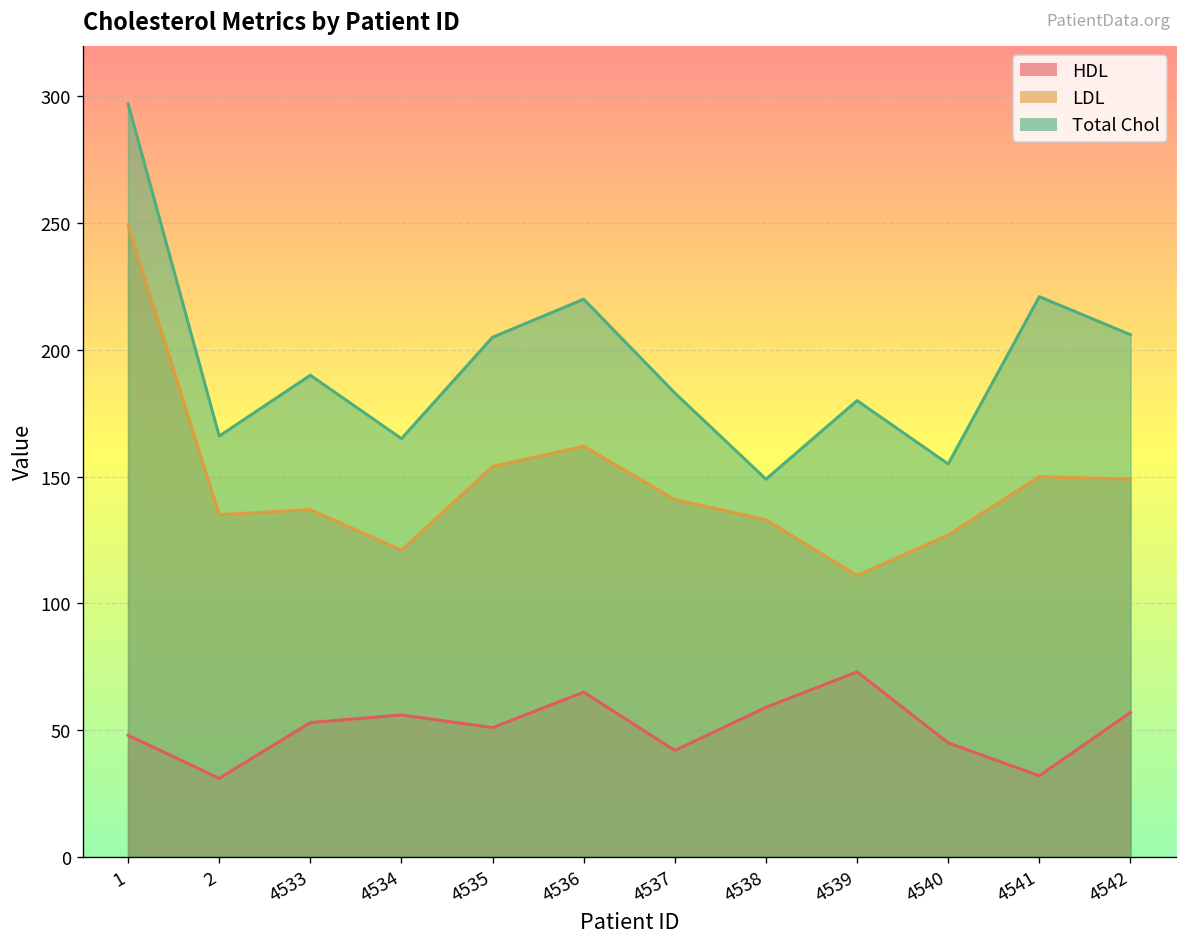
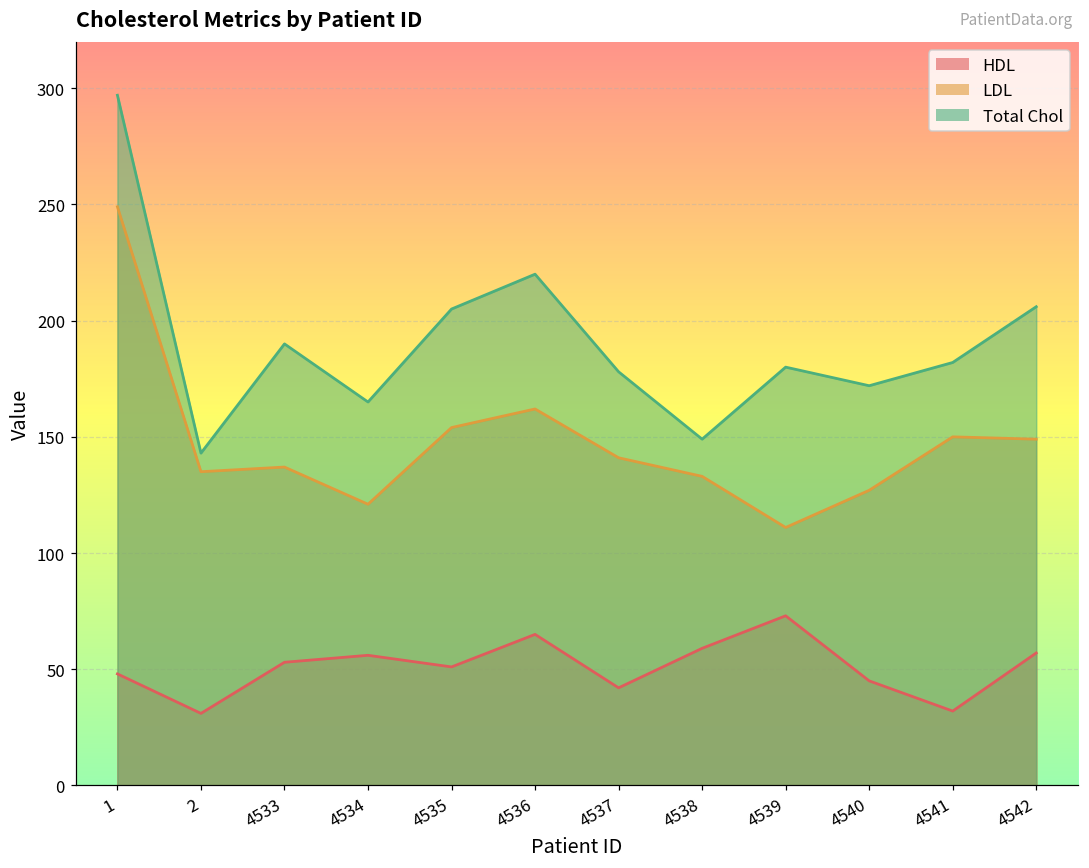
Total Chol, 2: 166 -> 143
Total Chol, 4537: 183 -> 178
Total Chol, 4540: 155 -> 172
Total Chol, 4541: 221 -> 182
